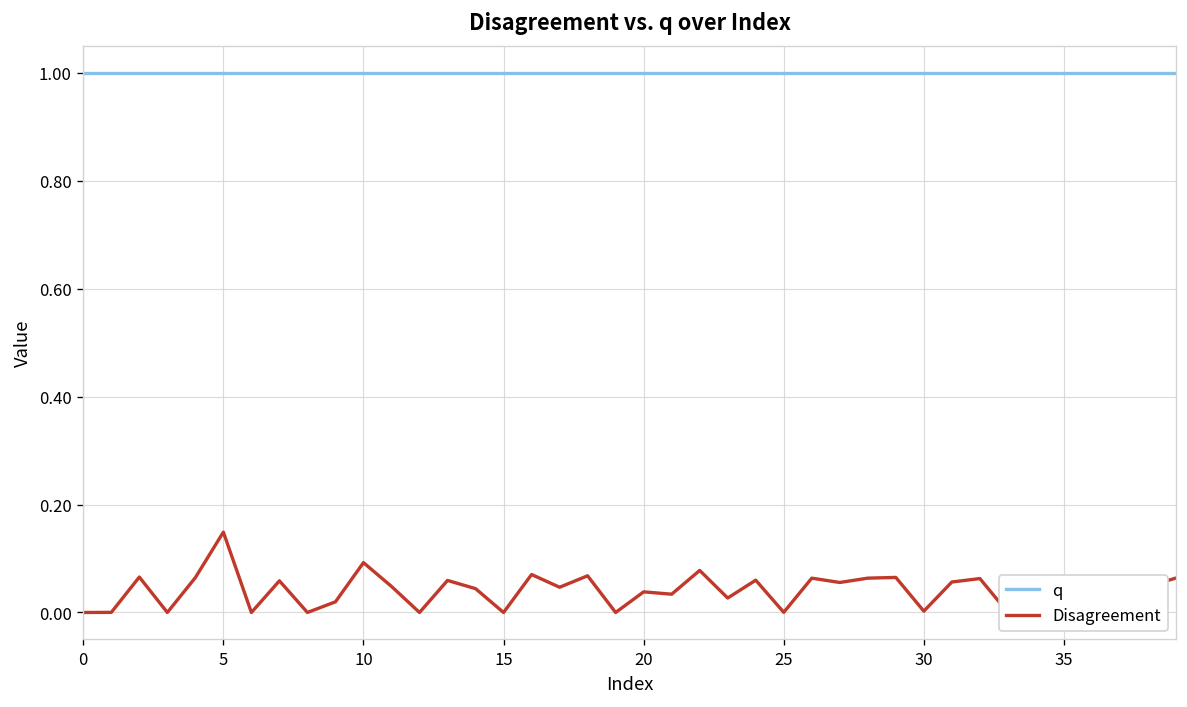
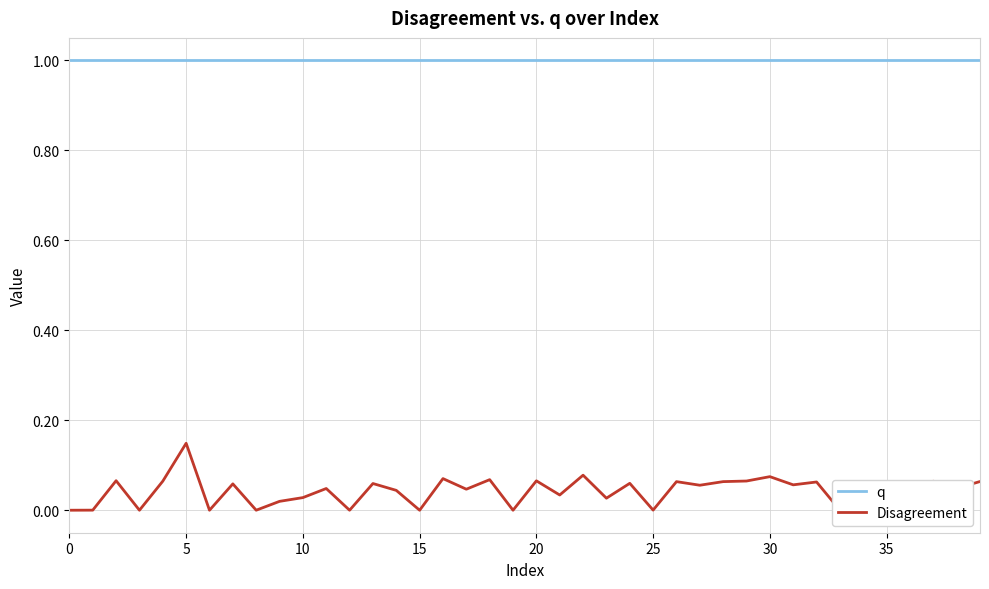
Disagreement, 10: 0.09 -> 0.03
Disagreement, 20: 0.04 -> 0.07
Disagreement, 30: 0.00 -> 0.07
